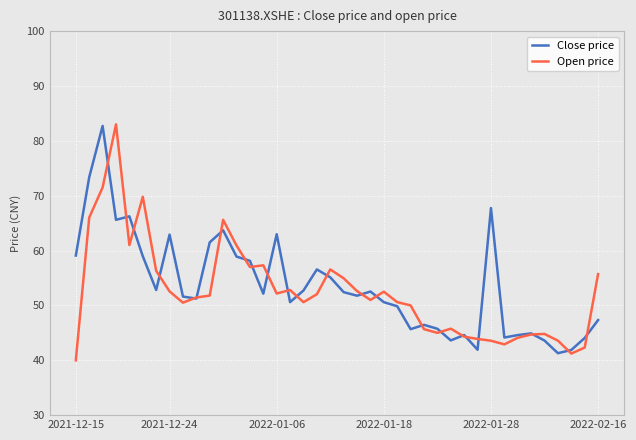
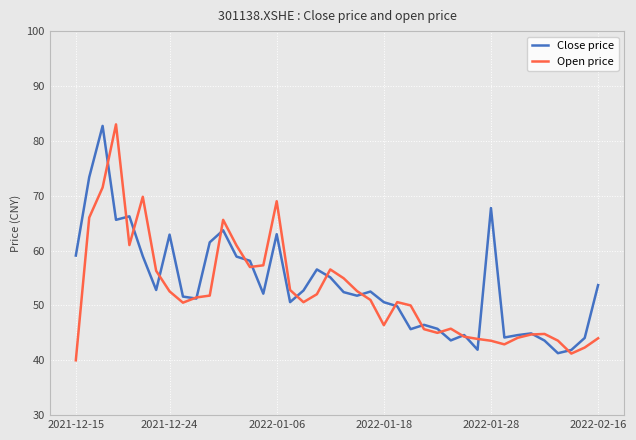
Open price, 2022-01-06: 52 -> 69
Open price, 2022-01-18: 53 -> 46
Close price, 2022-02-16: 47 -> 54
Open price, 2022-02-16: 56 -> 44
